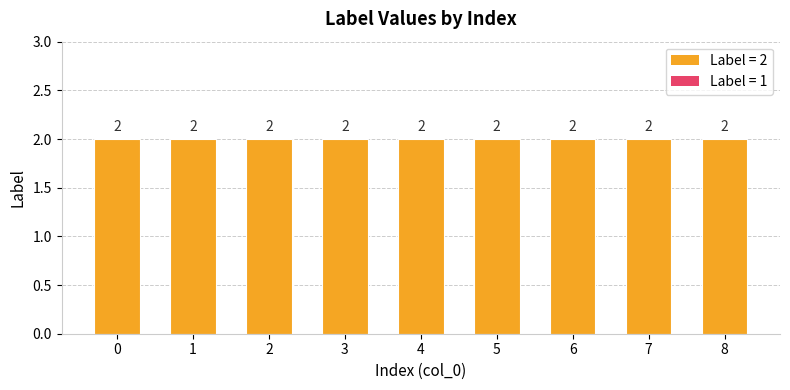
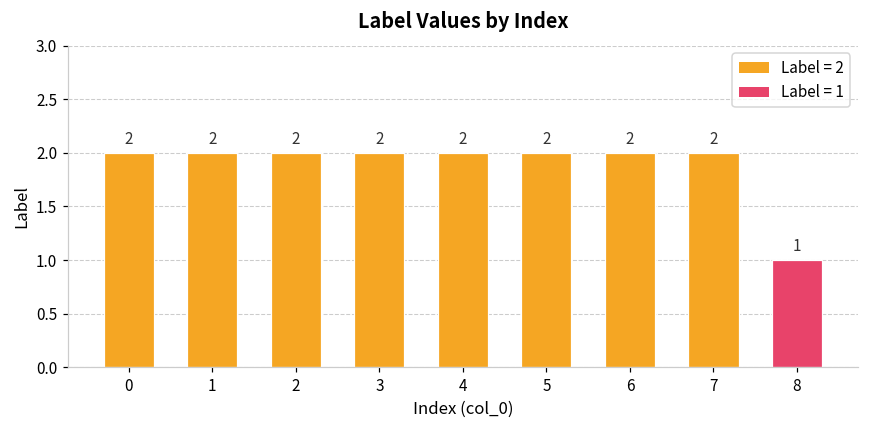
8: 2 -> 1
